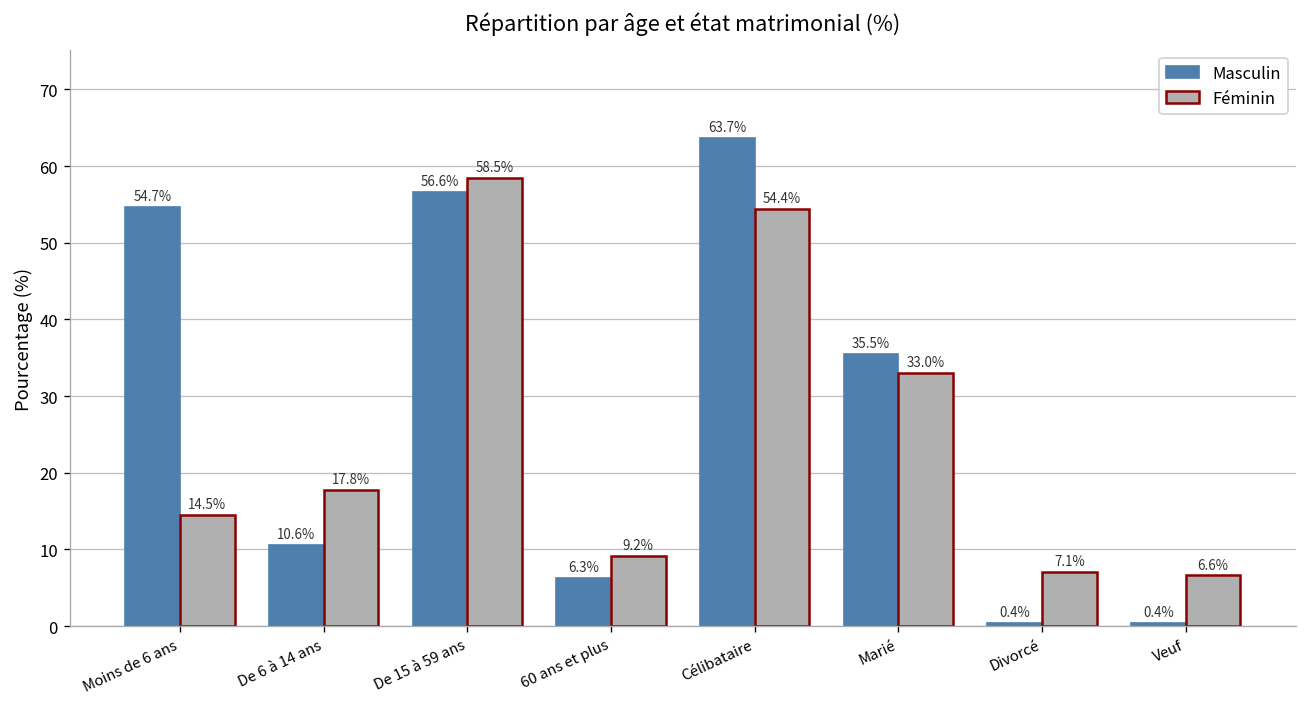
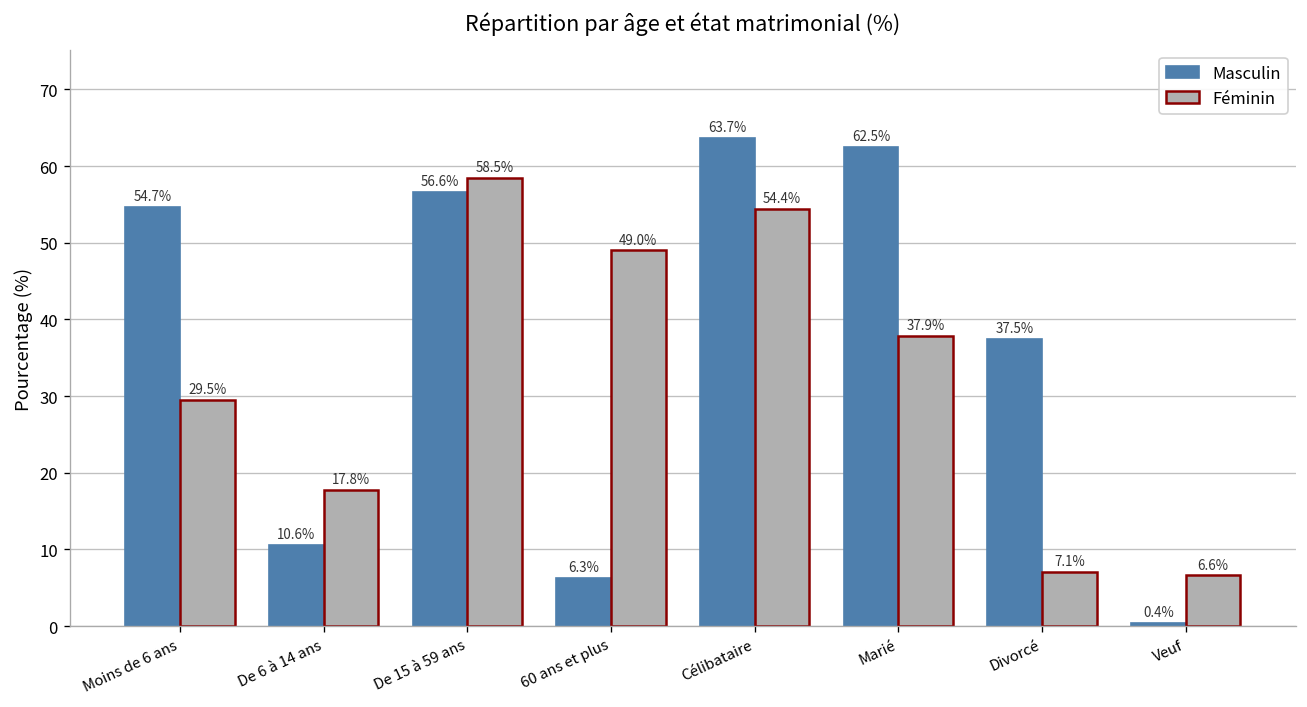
Féminin, Moins de 6 ans: 14.5% -> 29.5%
Féminin, 60 ans et plus: 9.2% -> 49.0%
Masculin, Marié: 35.5% -> 62.5%
Féminin, Marié: 33.0% -> 37.9%
Masculin, Divorcé: 0.4% -> 37.5%
